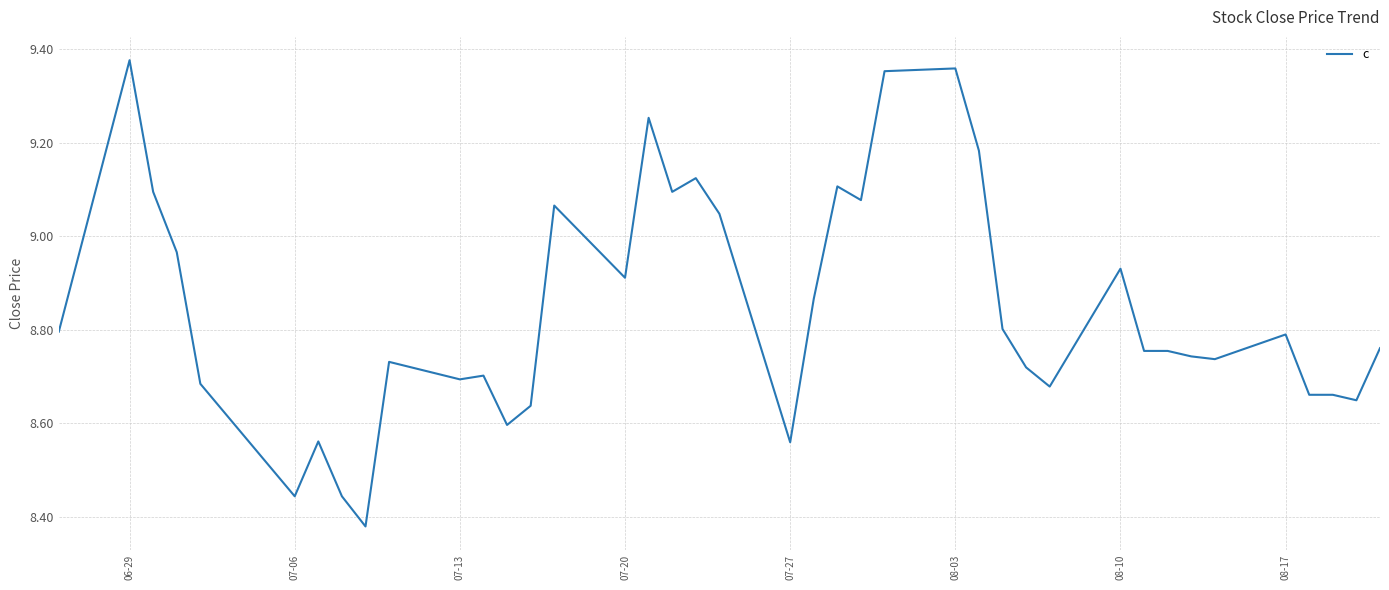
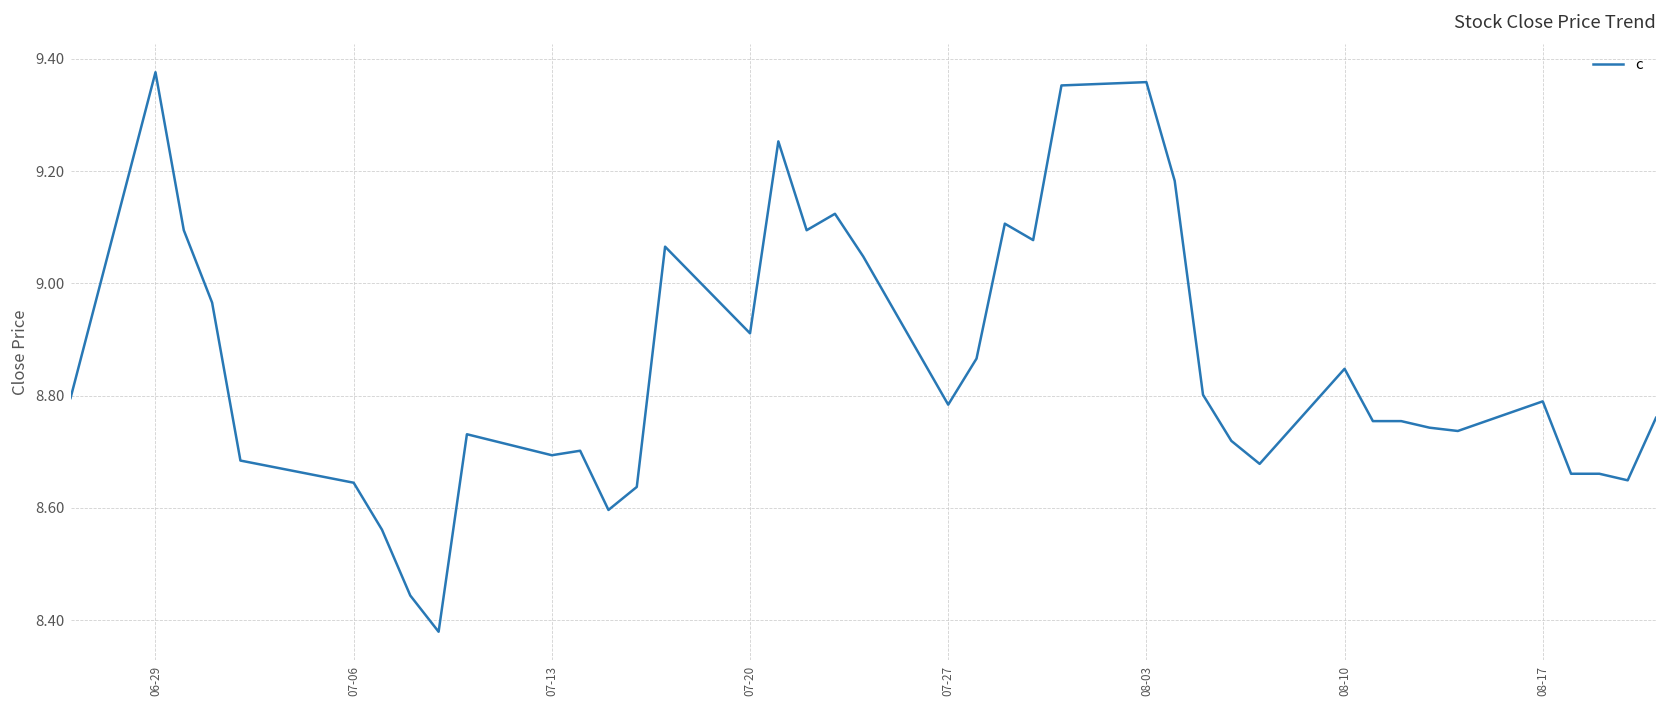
07-06: 8.44 -> 8.64
07-27: 8.56 -> 8.78
08-10: 8.93 -> 8.85
